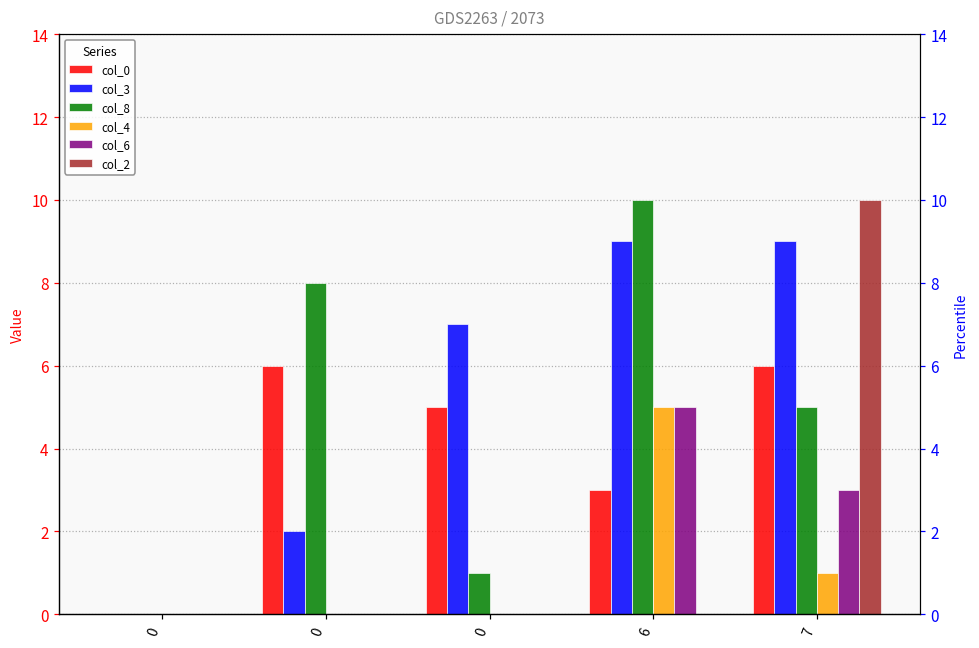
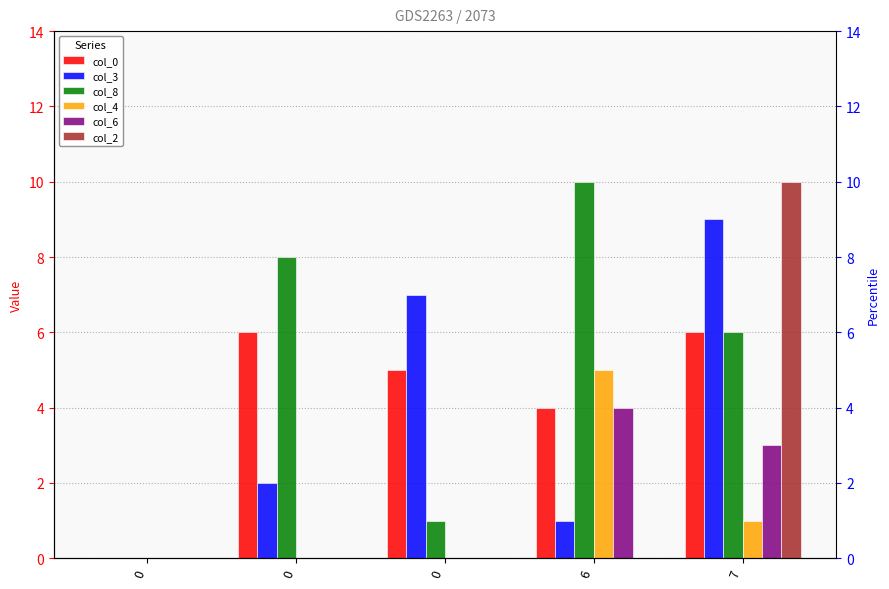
col_0, 6: 3 -> 4
col_3, 6: 9 -> 1
col_6, 6: 5 -> 4
col_8, 7: 5 -> 6
